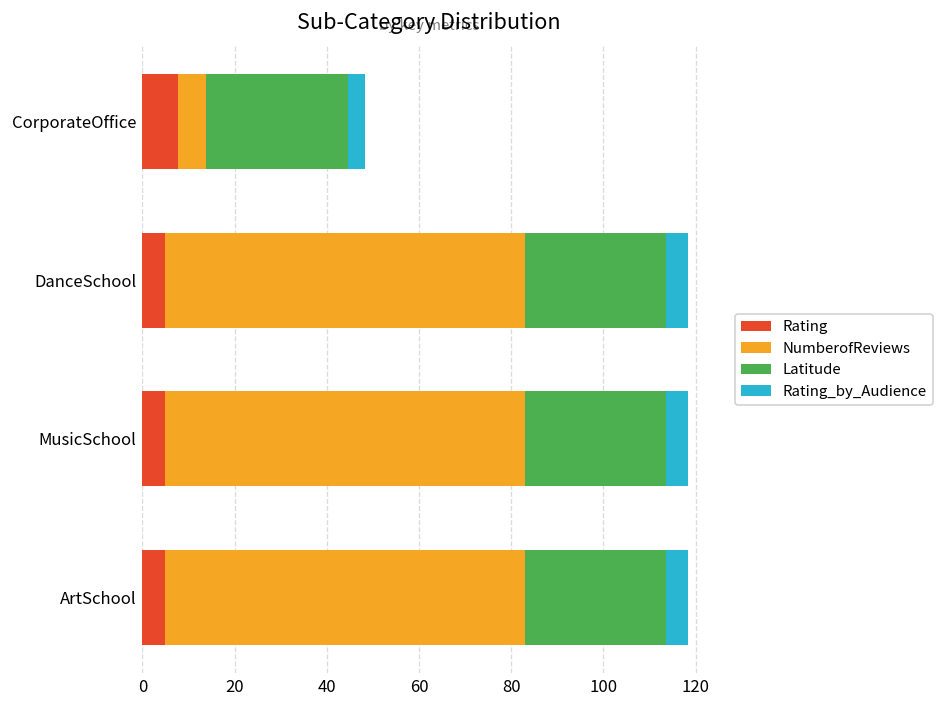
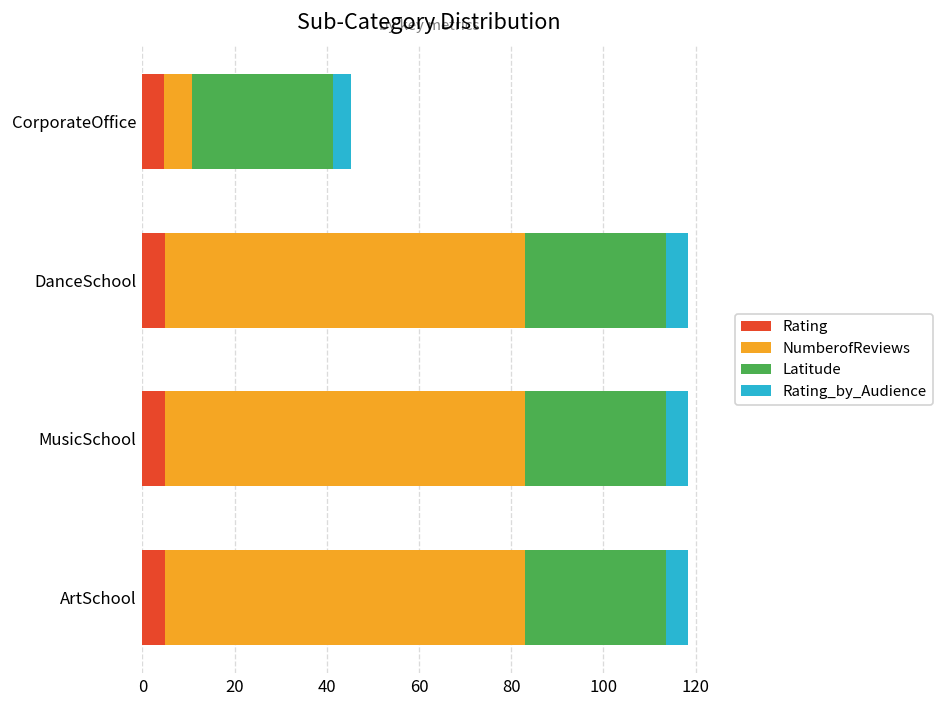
Rating, CorporateOffice: 8 -> 5
